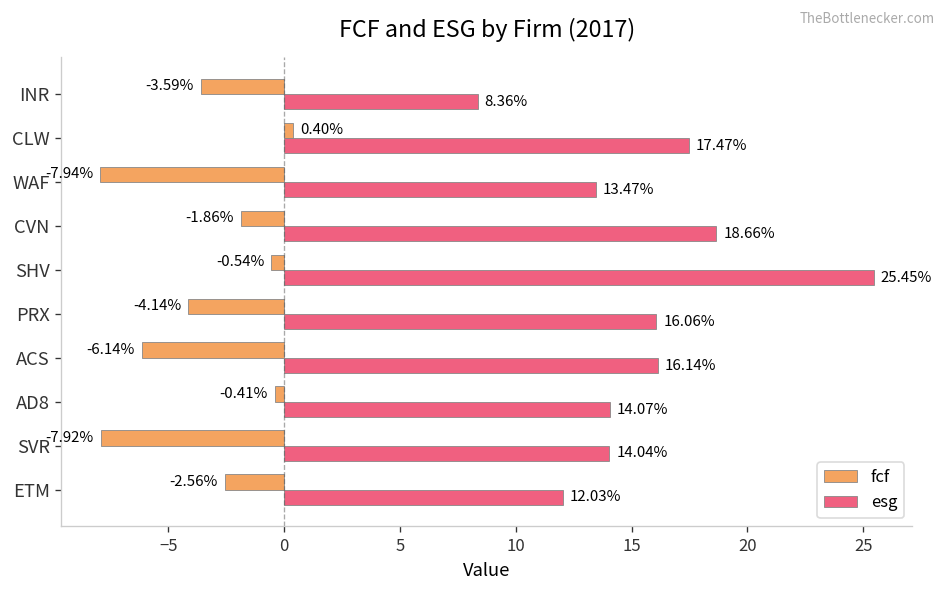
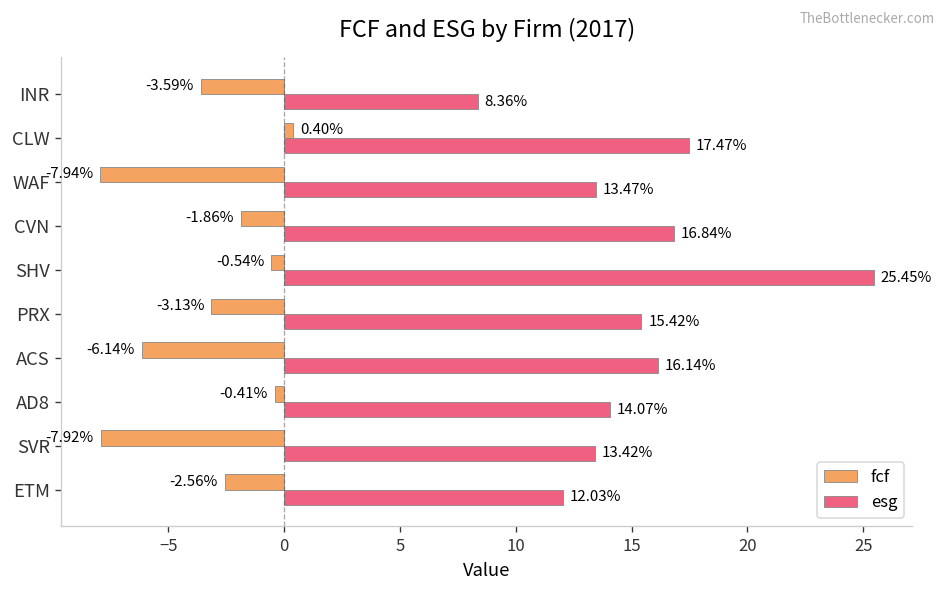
esg, CVN: 18.66% -> 16.84%
fcf, PRX: -4.14% -> -3.13%
esg, PRX: 16.06% -> 15.42%
esg, SVR: 14.04% -> 13.42%
